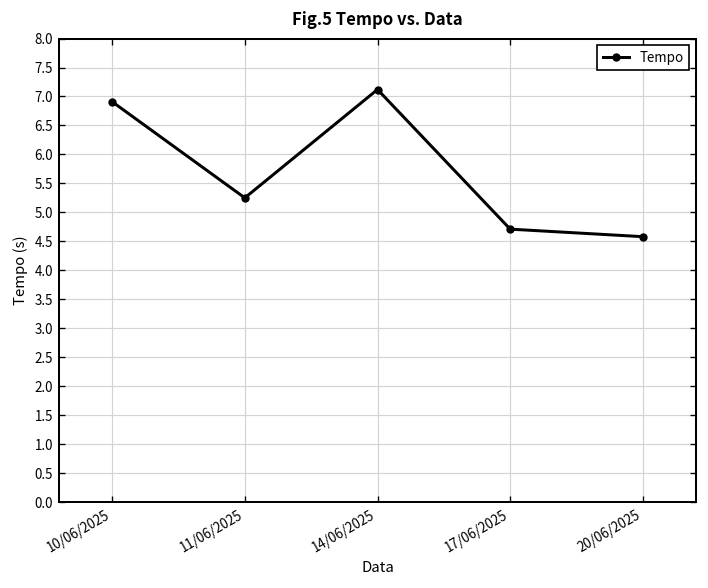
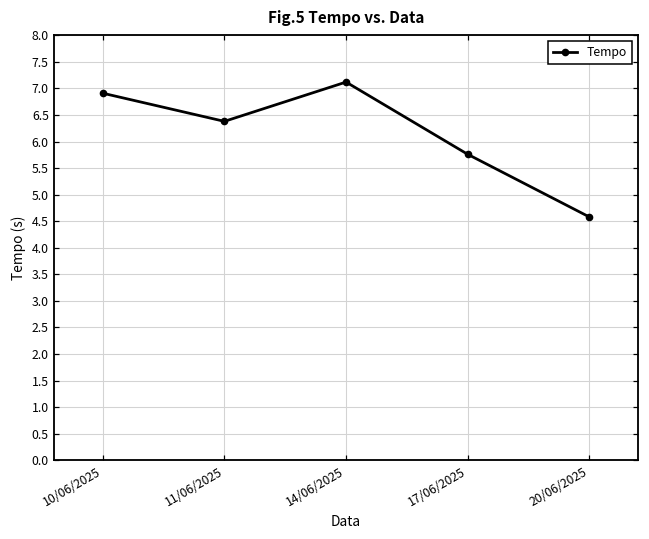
11/06/2025: 5.3 -> 6.4
17/06/2025: 4.7 -> 5.8
